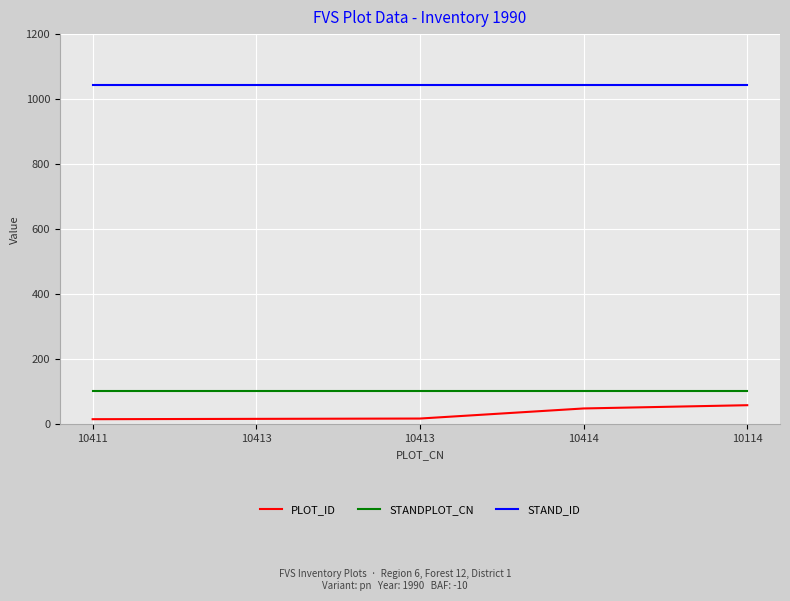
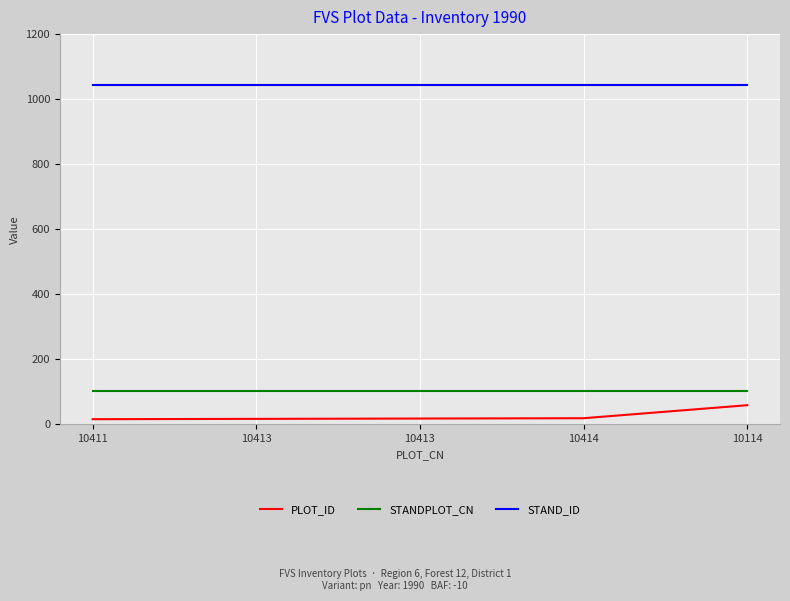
PLOT_ID, 10414: 50 -> 20
